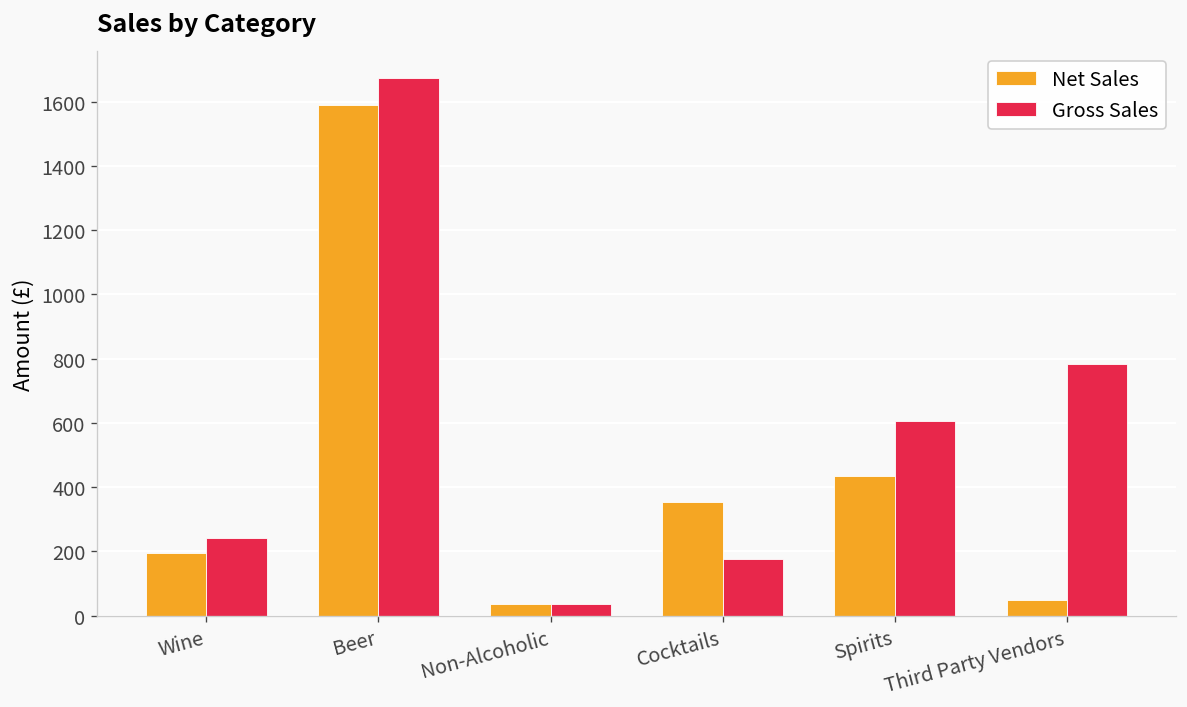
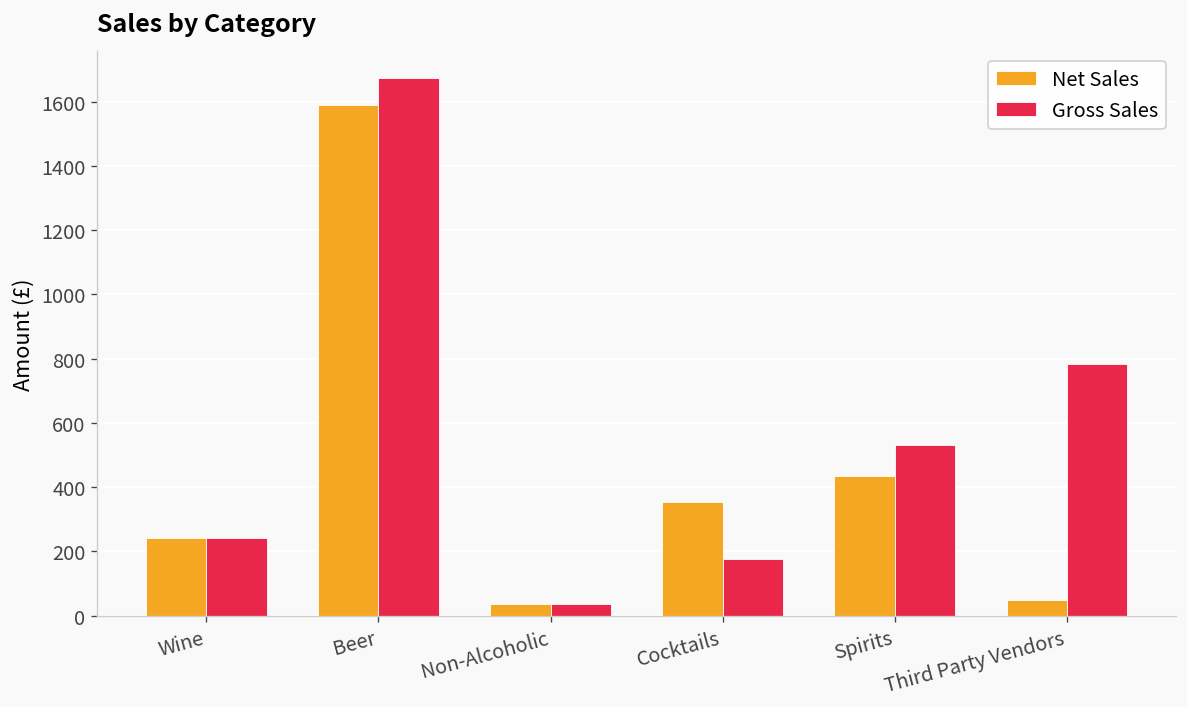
Net Sales, Wine: 200 -> 240
Gross Sales, Spirits: 610 -> 530
